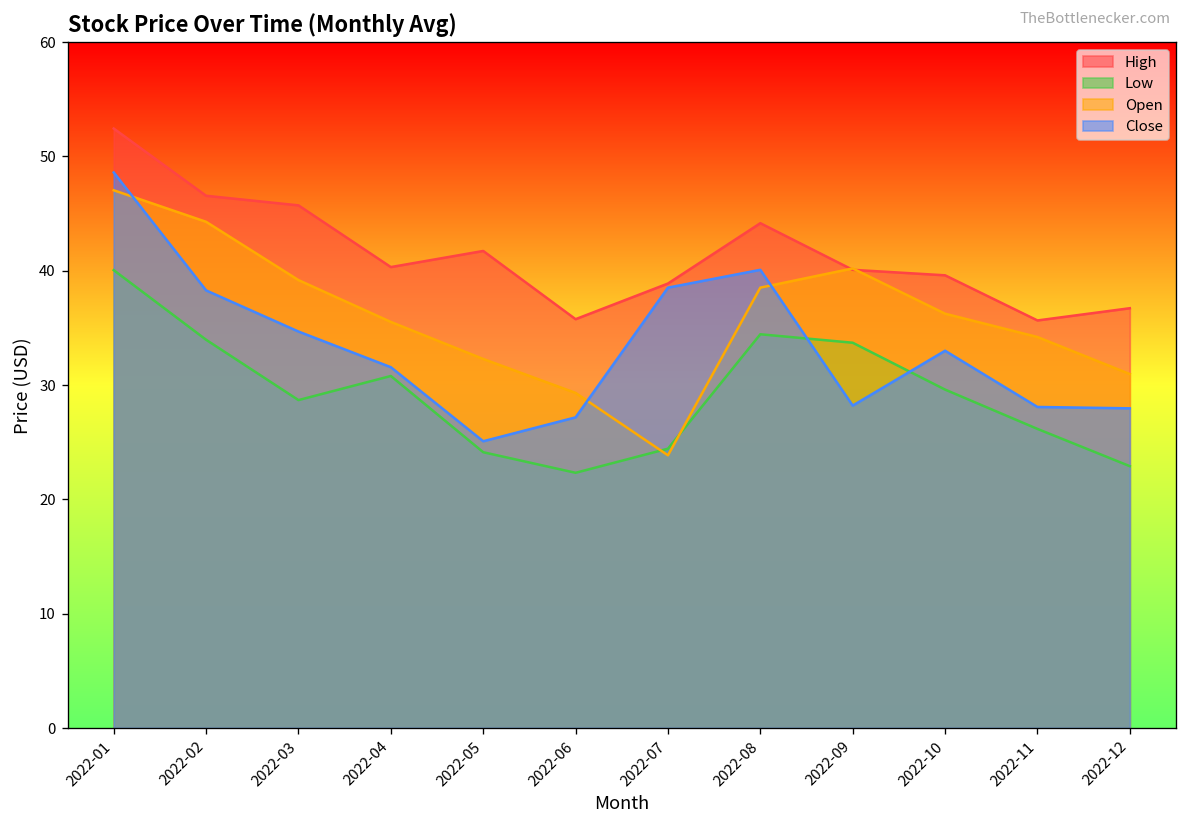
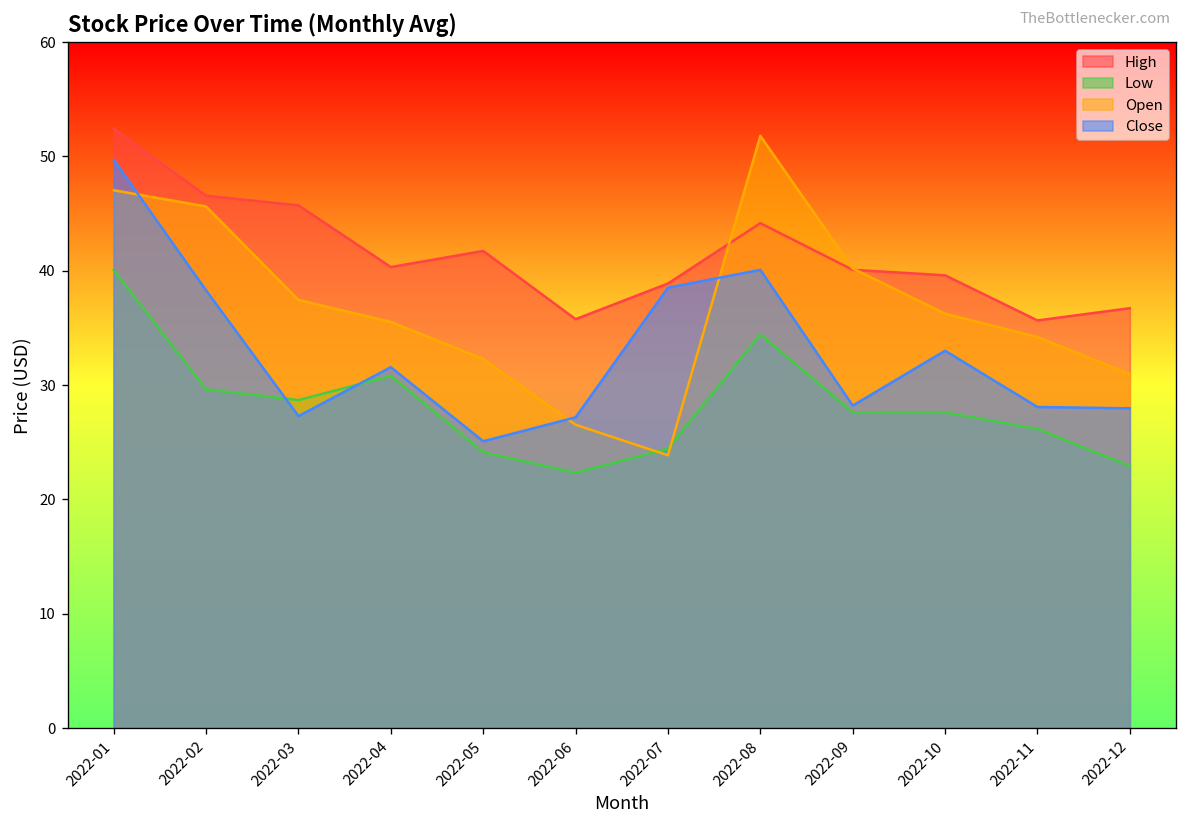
Close, 2022-01: 49 -> 50
Low, 2022-02: 34 -> 30
Open, 2022-02: 44 -> 46
Open, 2022-03: 39 -> 37
Close, 2022-03: 35 -> 27
Open, 2022-06: 29 -> 27
Open, 2022-08: 39 -> 52
Low, 2022-09: 34 -> 28
Low, 2022-10: 30 -> 28
